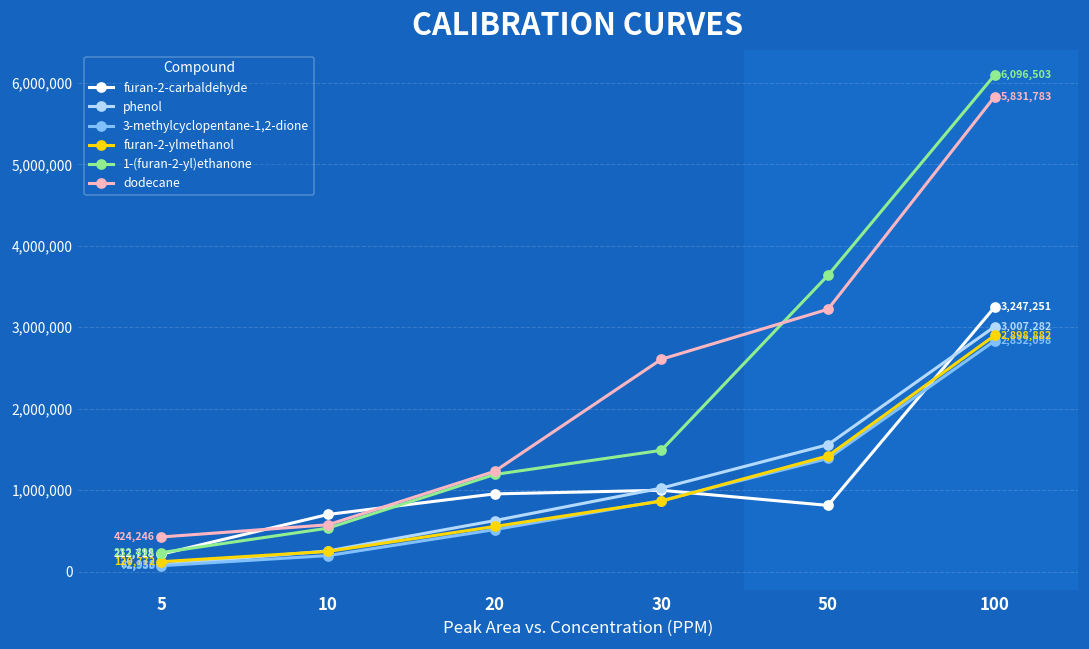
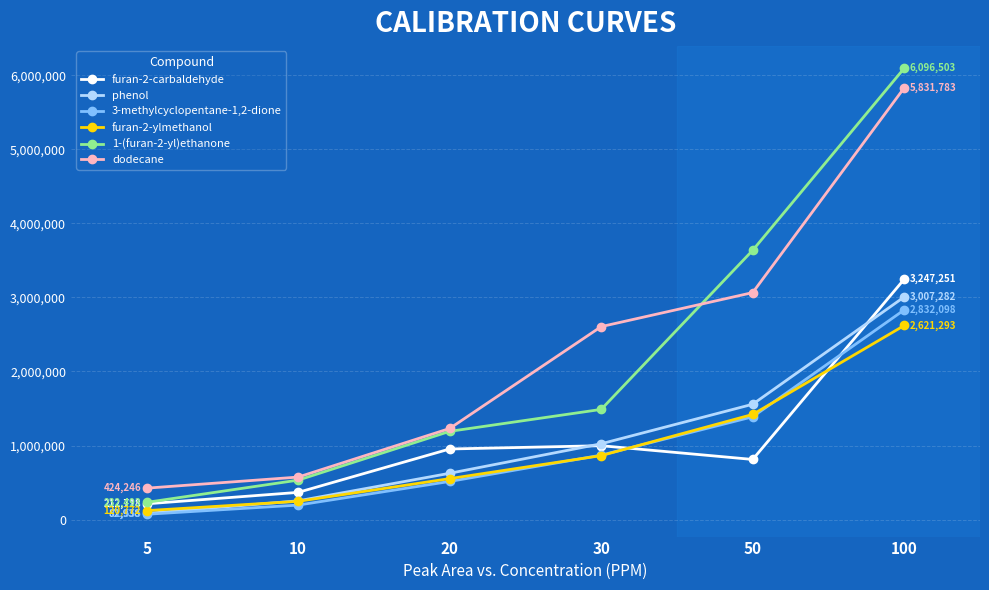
furan-2-carbaldehyde, 10: 700,000 -> 400,000
dodecane, 50: 3,200,000 -> 3,100,000
furan-2-ylmethanol, 100: 2,898,882 -> 2,621,293
